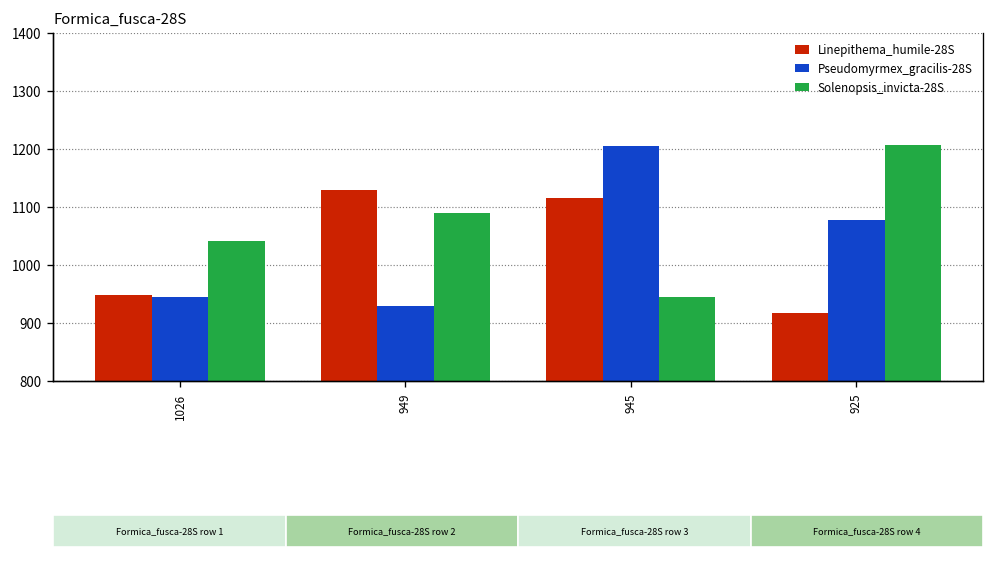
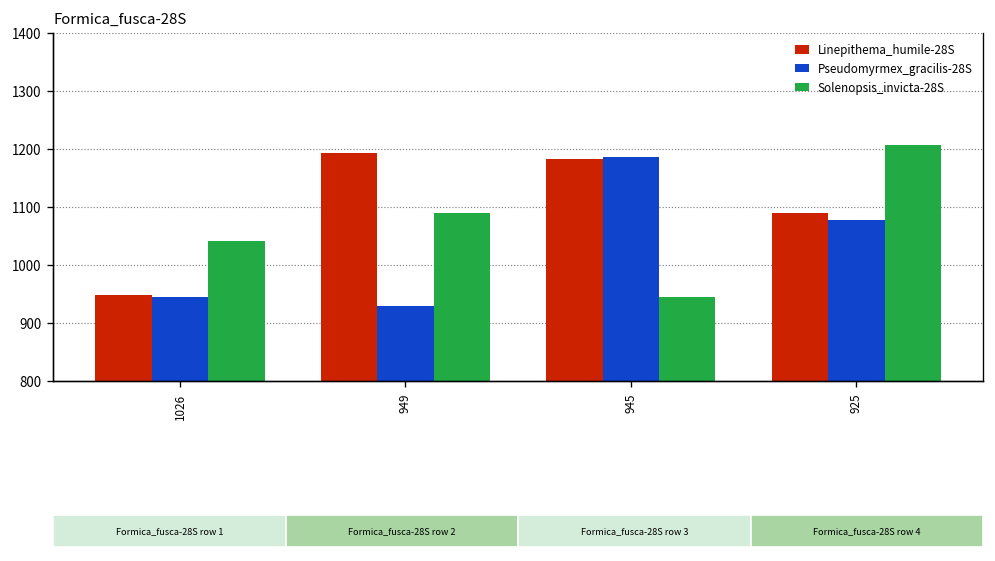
Formica_fusca-28S, Linepithema_humile-28S, 949: 1130 -> 1190
Formica_fusca-28S, Linepithema_humile-28S, 945: 1120 -> 1180
Formica_fusca-28S, Pseudomyrmex_gracilis-28S, 945: 1210 -> 1190
Formica_fusca-28S, Linepithema_humile-28S, 925: 920 -> 1090
